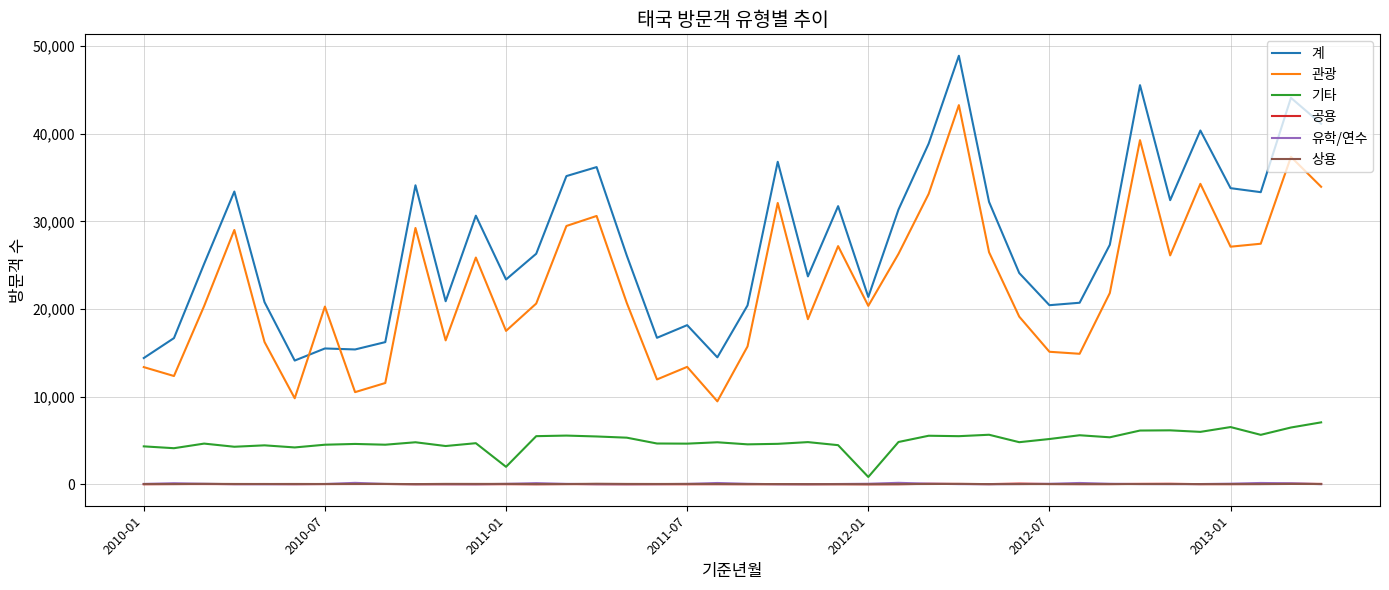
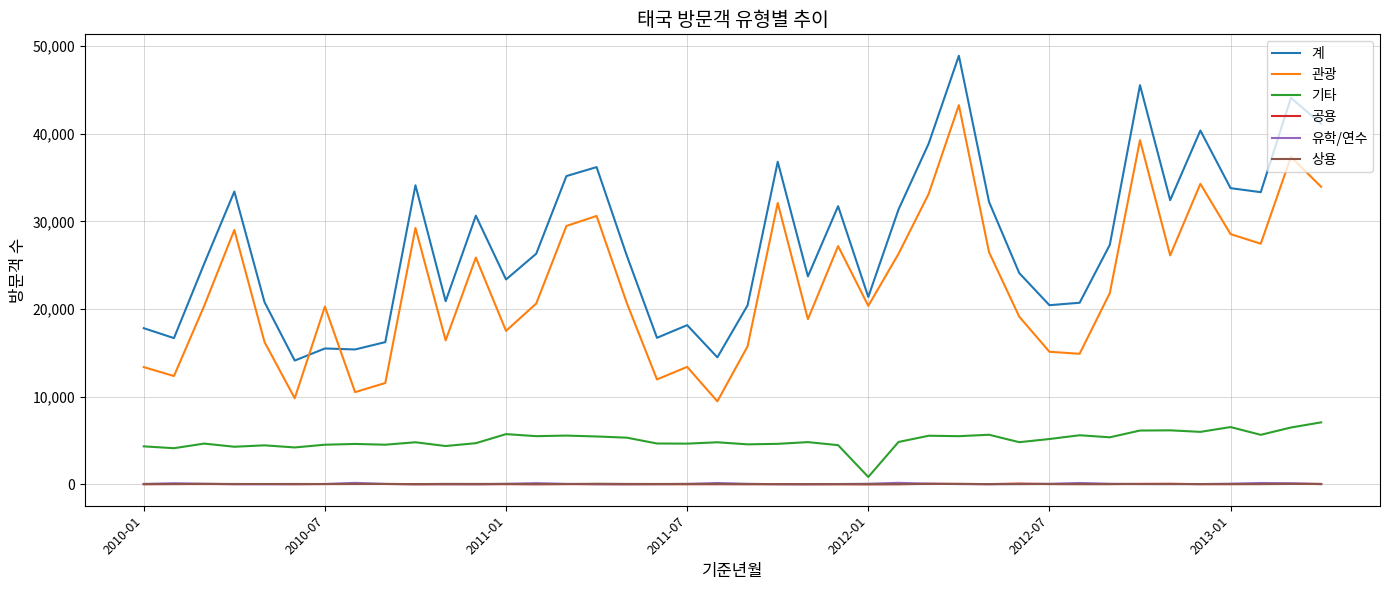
계, 2010-01: 14,000 -> 18,000
기타, 2011-01: 2,000 -> 6,000
관광, 2013-01: 27,000 -> 29,000
